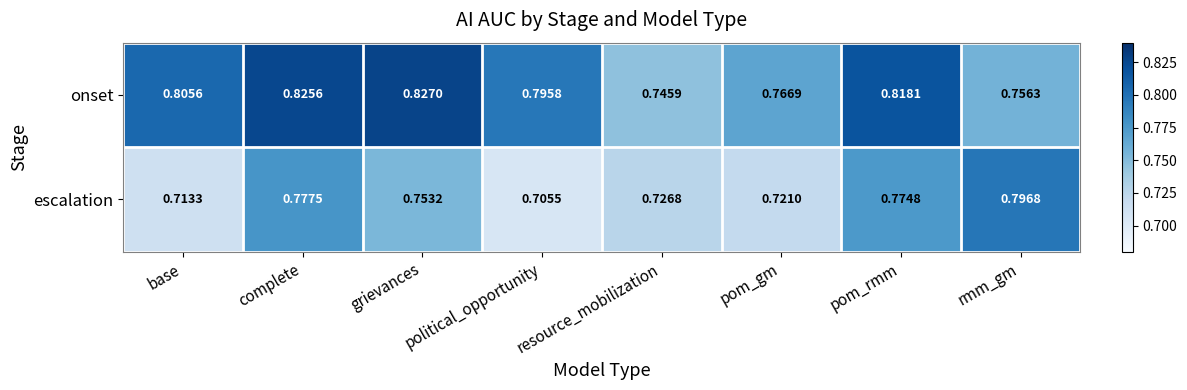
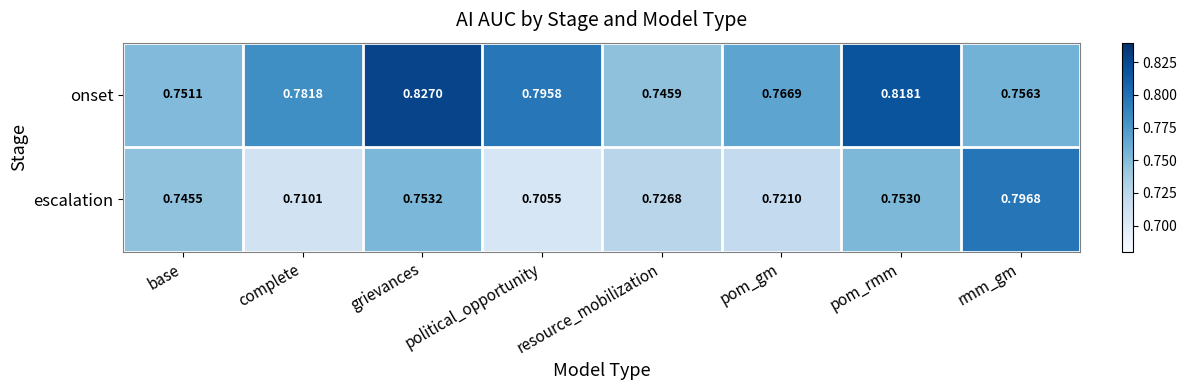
onset, base: 0.8056 -> 0.7511
onset, complete: 0.8256 -> 0.7818
escalation, base: 0.7133 -> 0.7455
escalation, complete: 0.7775 -> 0.7101
escalation, pom_rmm: 0.7748 -> 0.7530
